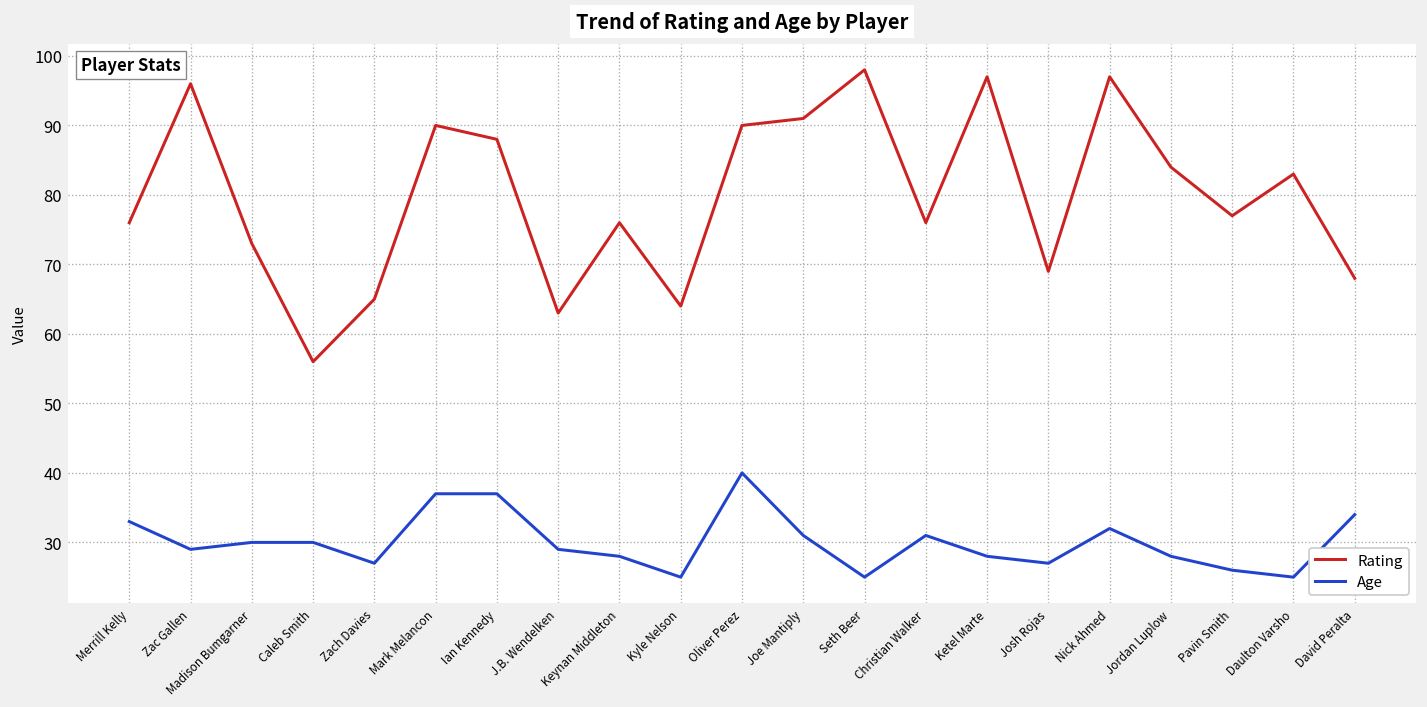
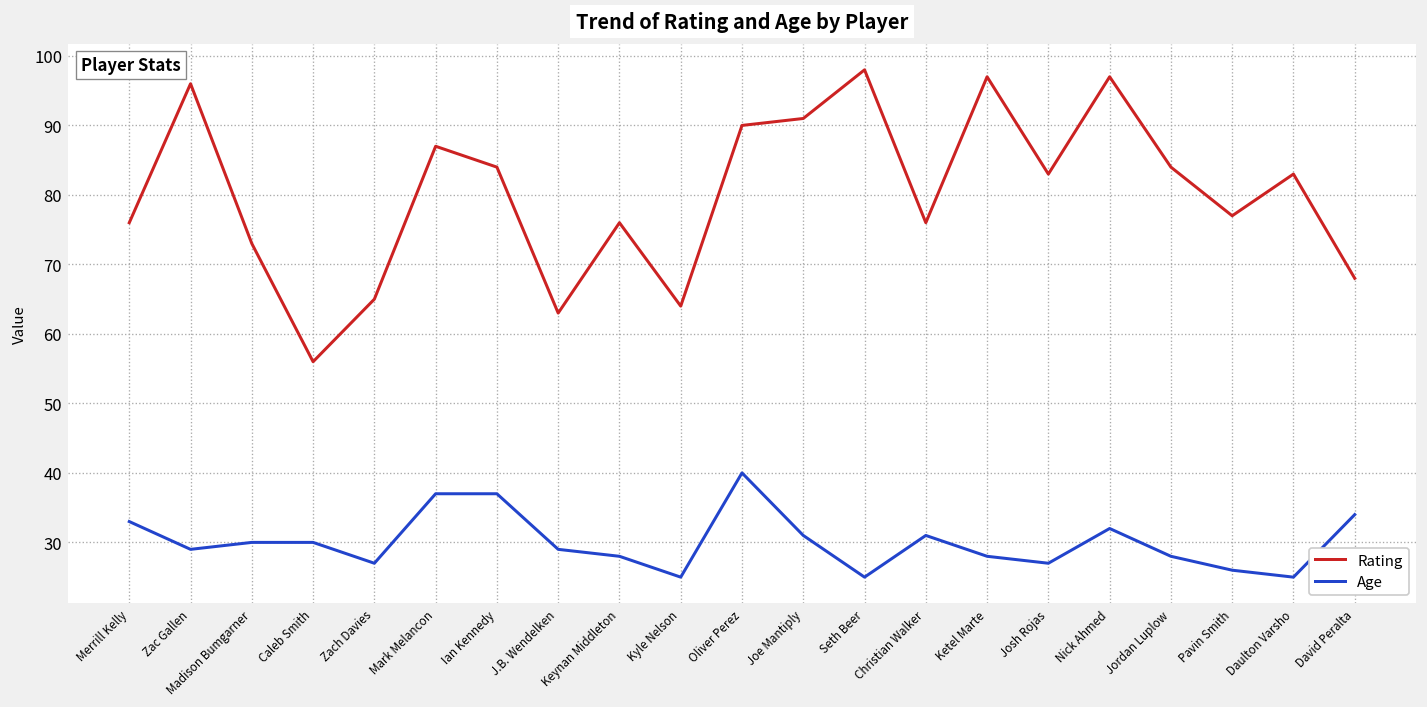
Rating, Mark Melancon: 90 -> 87
Rating, Ian Kennedy: 88 -> 84
Rating, Josh Rojas: 69 -> 83
